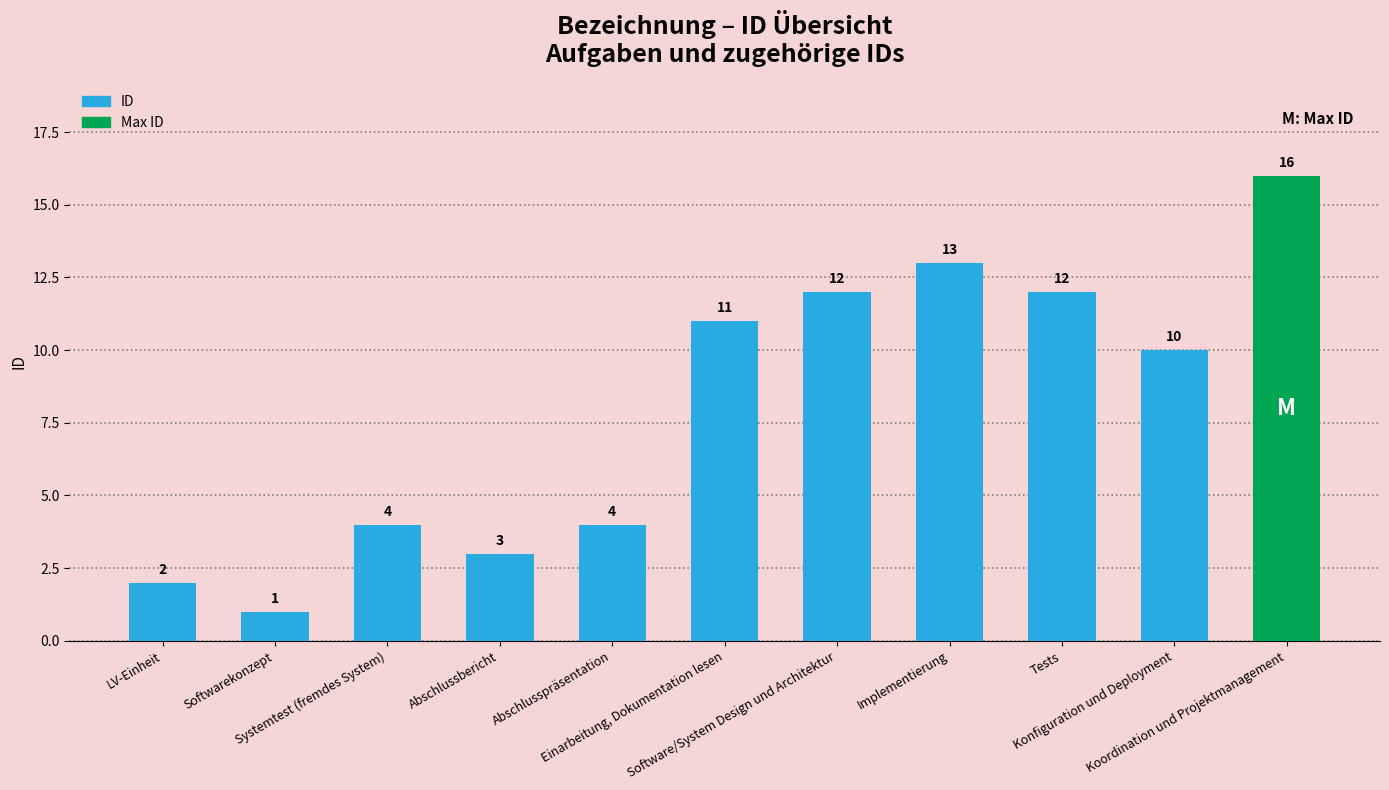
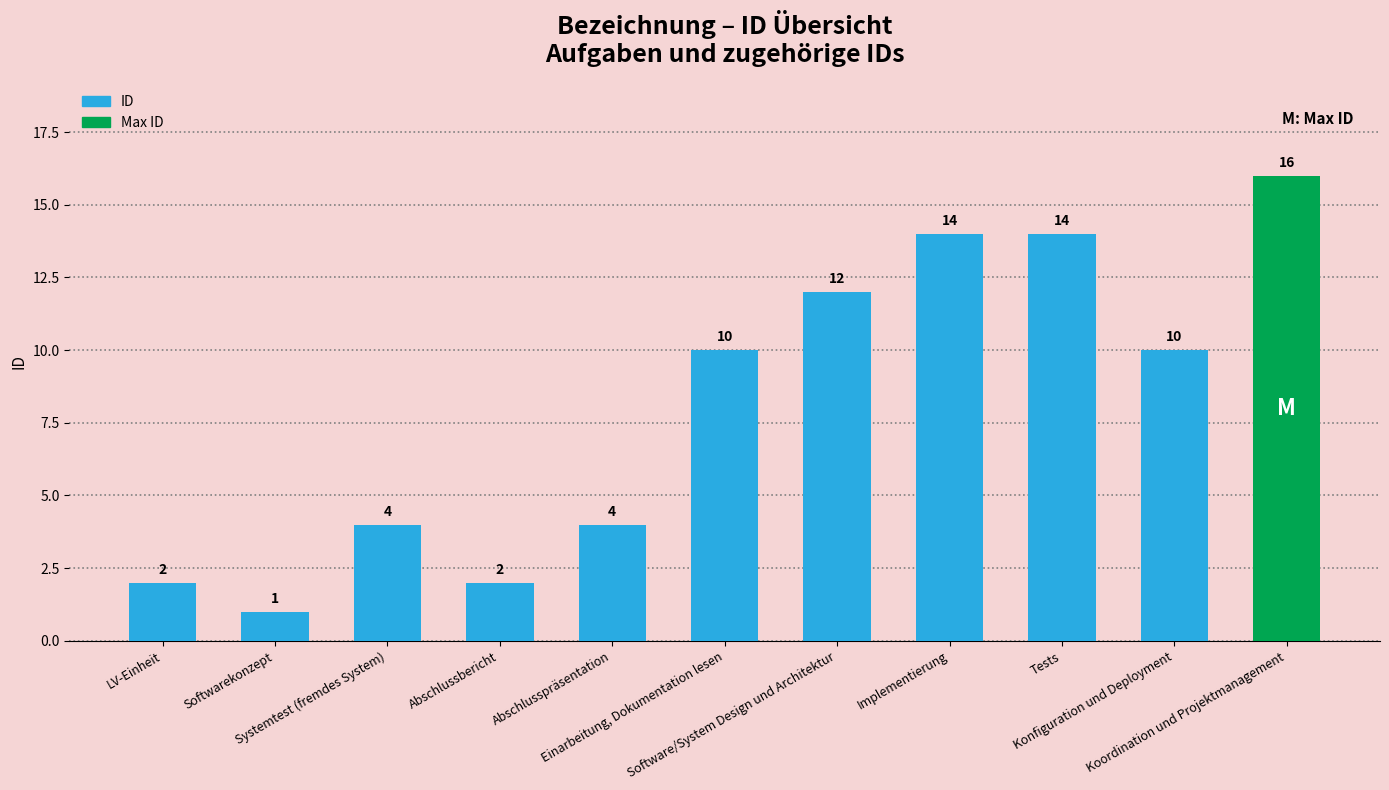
Abschlussbericht: 3 -> 2
Einarbeitung, Dokumentation lesen: 11 -> 10
Implementierung: 13 -> 14
Tests: 12 -> 14
